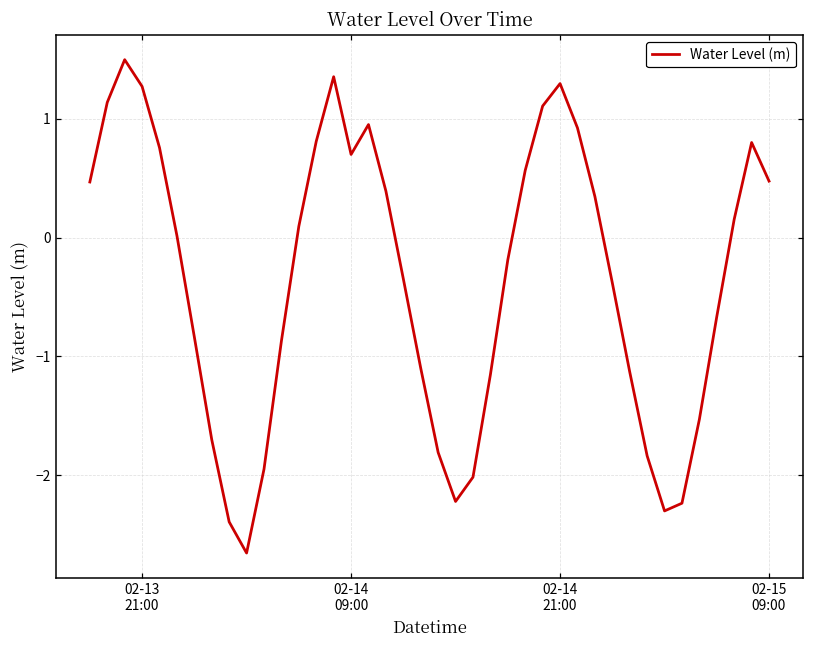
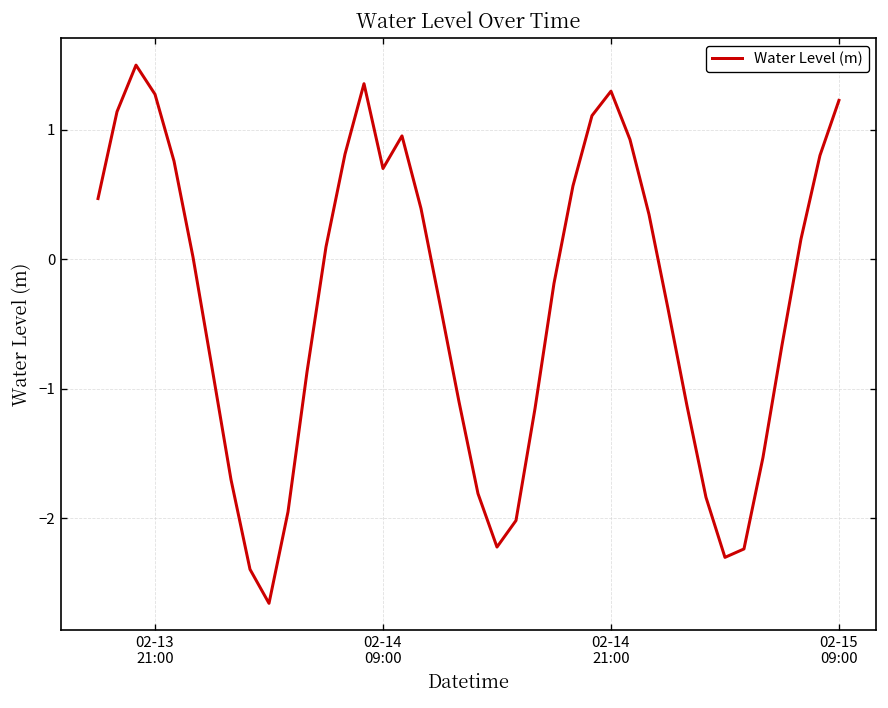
02-15 09:00: 0.48 -> 1.23
